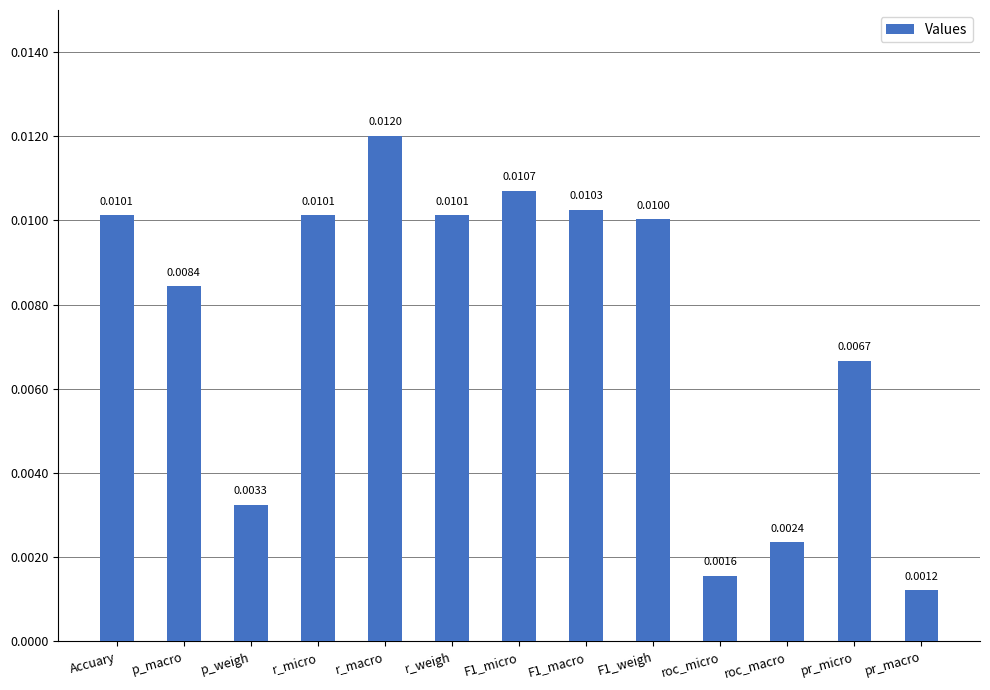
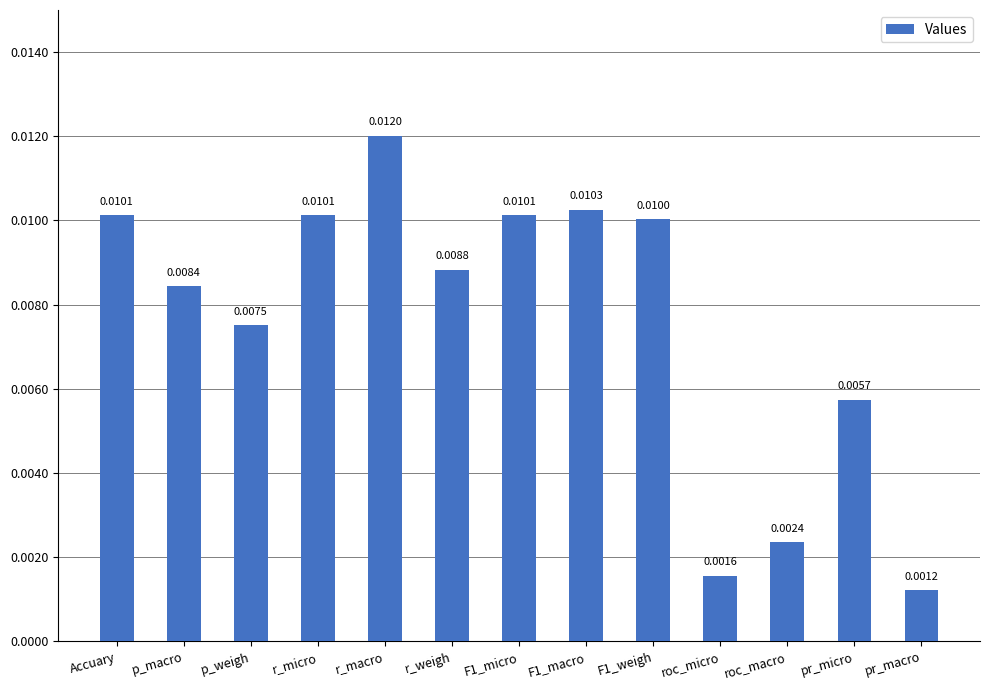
p_weigh: 0.0033 -> 0.0075
r_weigh: 0.0101 -> 0.0088
F1_micro: 0.0107 -> 0.0101
pr_micro: 0.0067 -> 0.0057
